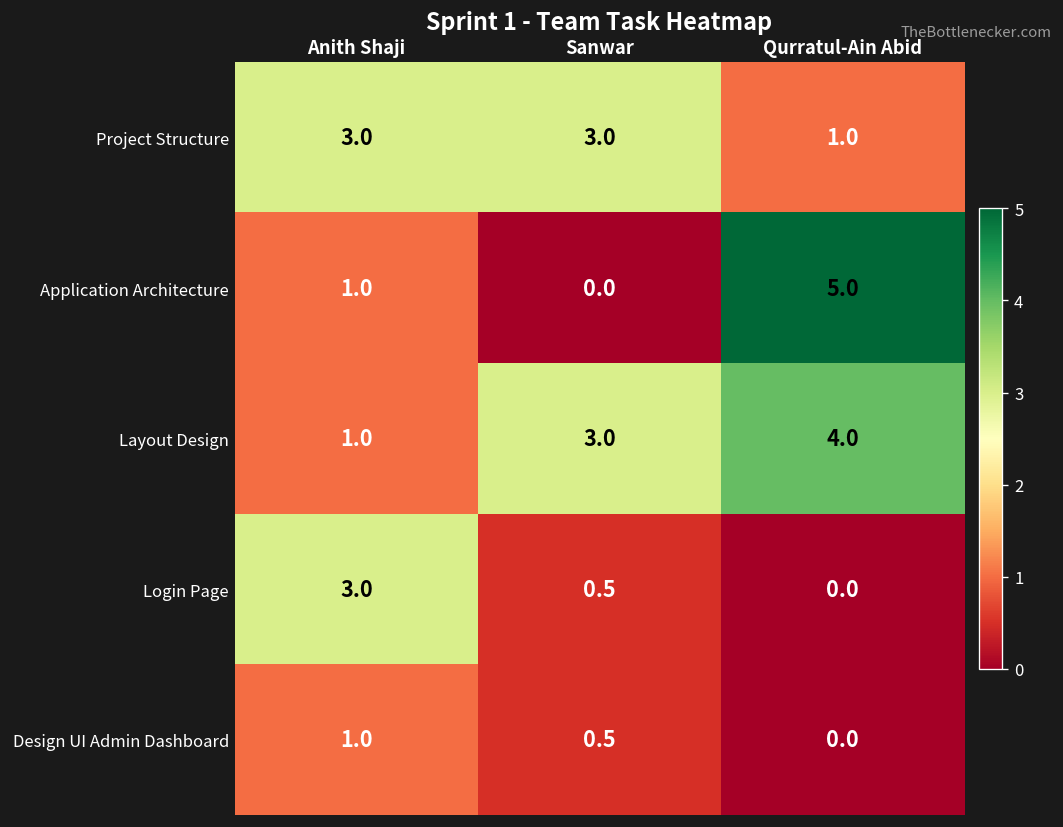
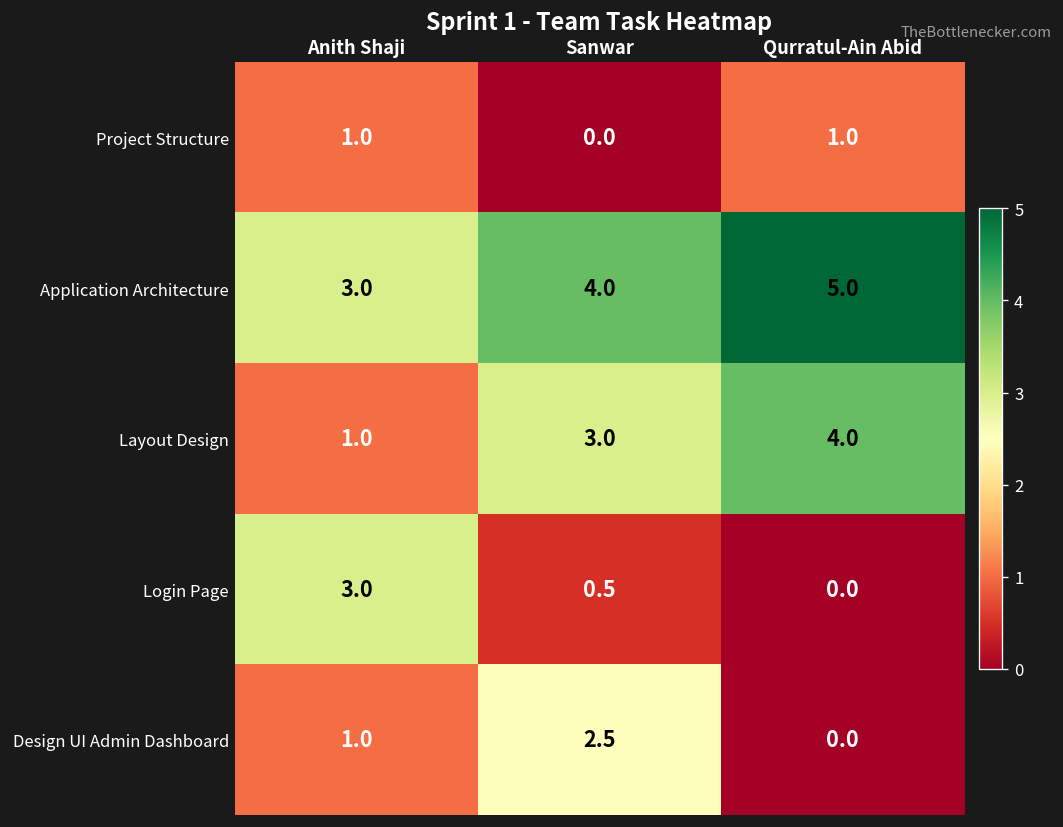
Project Structure, Anith Shaji: 3.0 -> 1.0
Project Structure, Sanwar: 3.0 -> 0.0
Application Architecture, Anith Shaji: 1.0 -> 3.0
Application Architecture, Sanwar: 0.0 -> 4.0
Design UI Admin Dashboard, Sanwar: 0.5 -> 2.5
